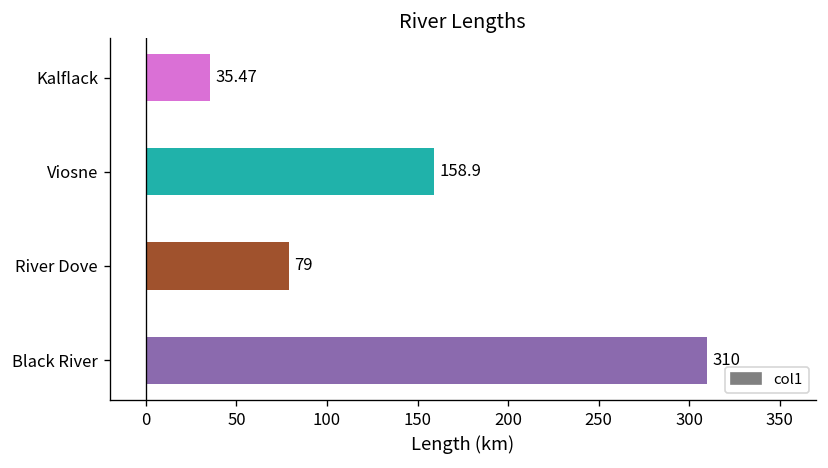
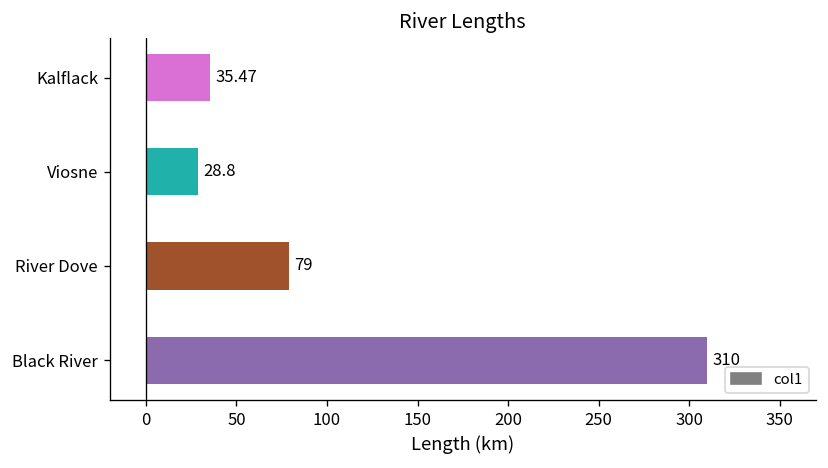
Viosne: 158.9 -> 28.8
